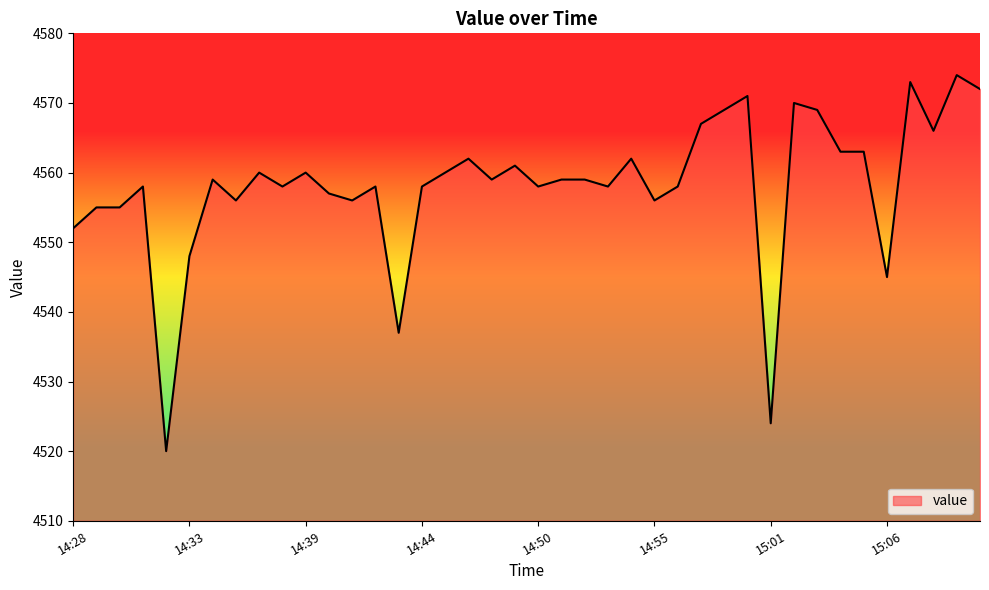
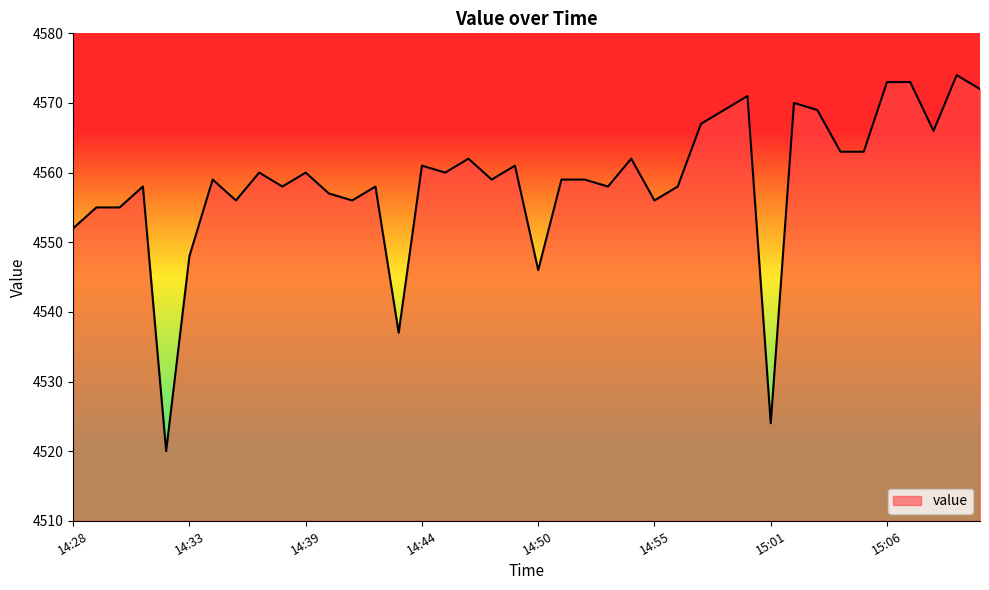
14:44: 4558 -> 4561
14:50: 4558 -> 4546
15:06: 4545 -> 4573
